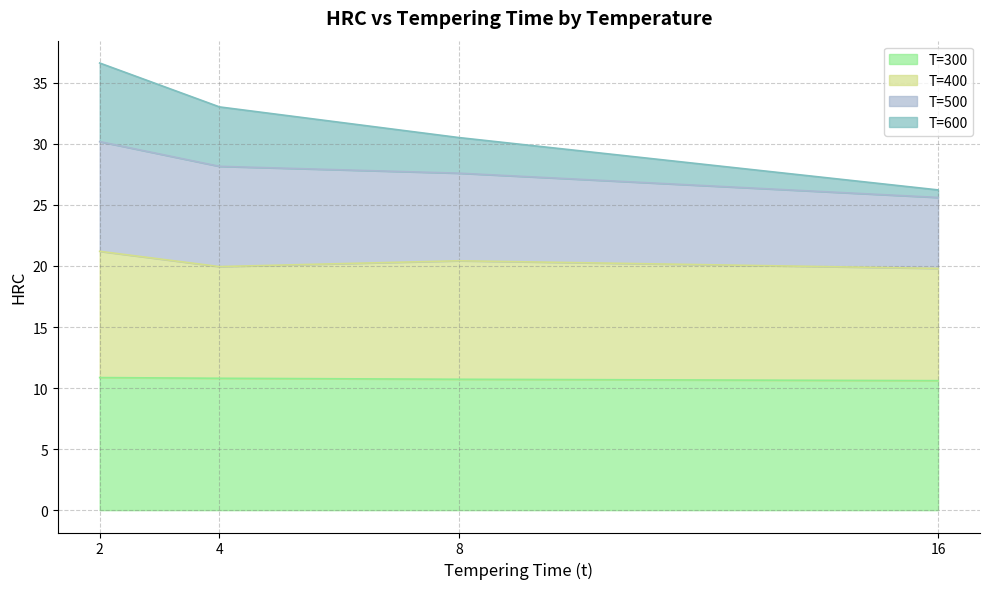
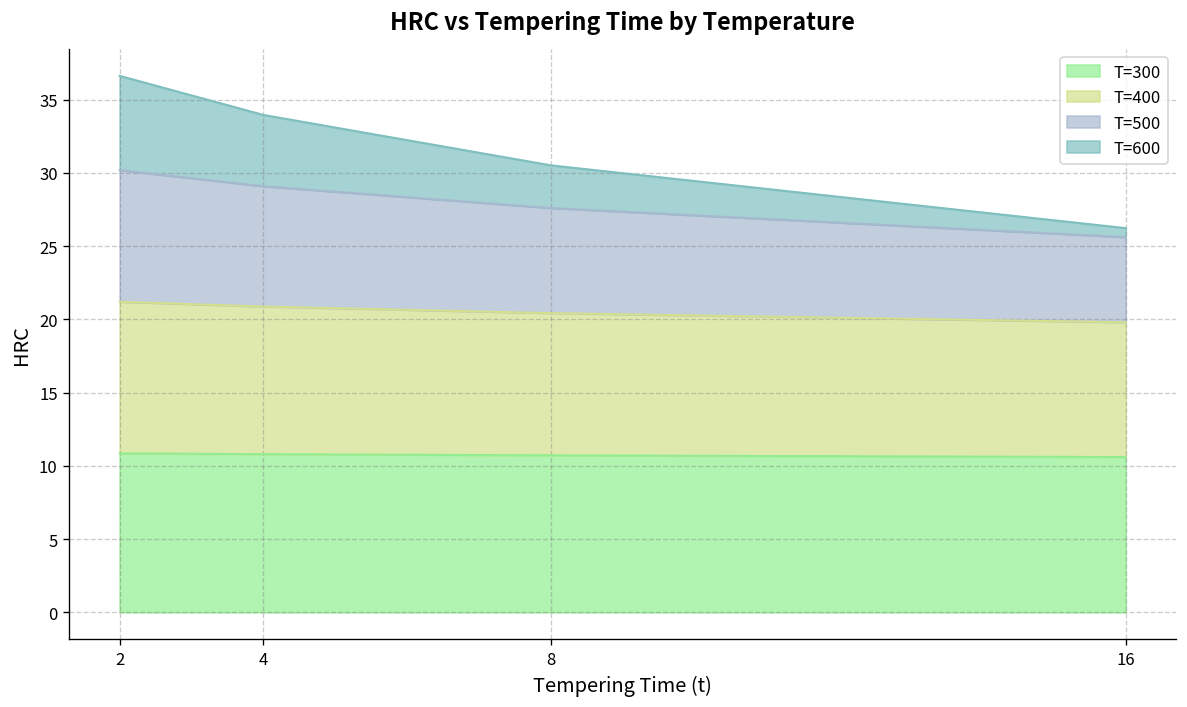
T=400, 4: 9.1 -> 10.1
